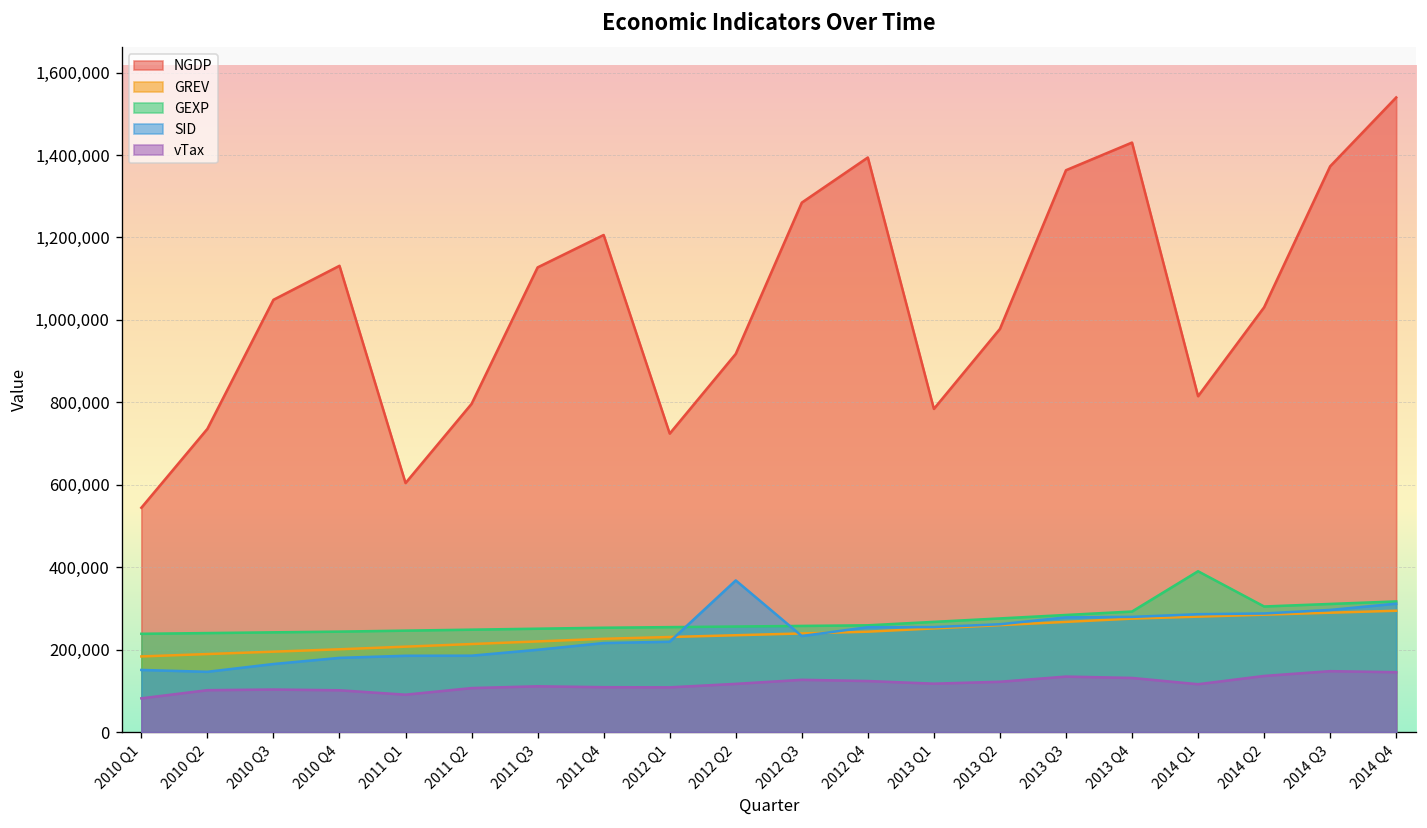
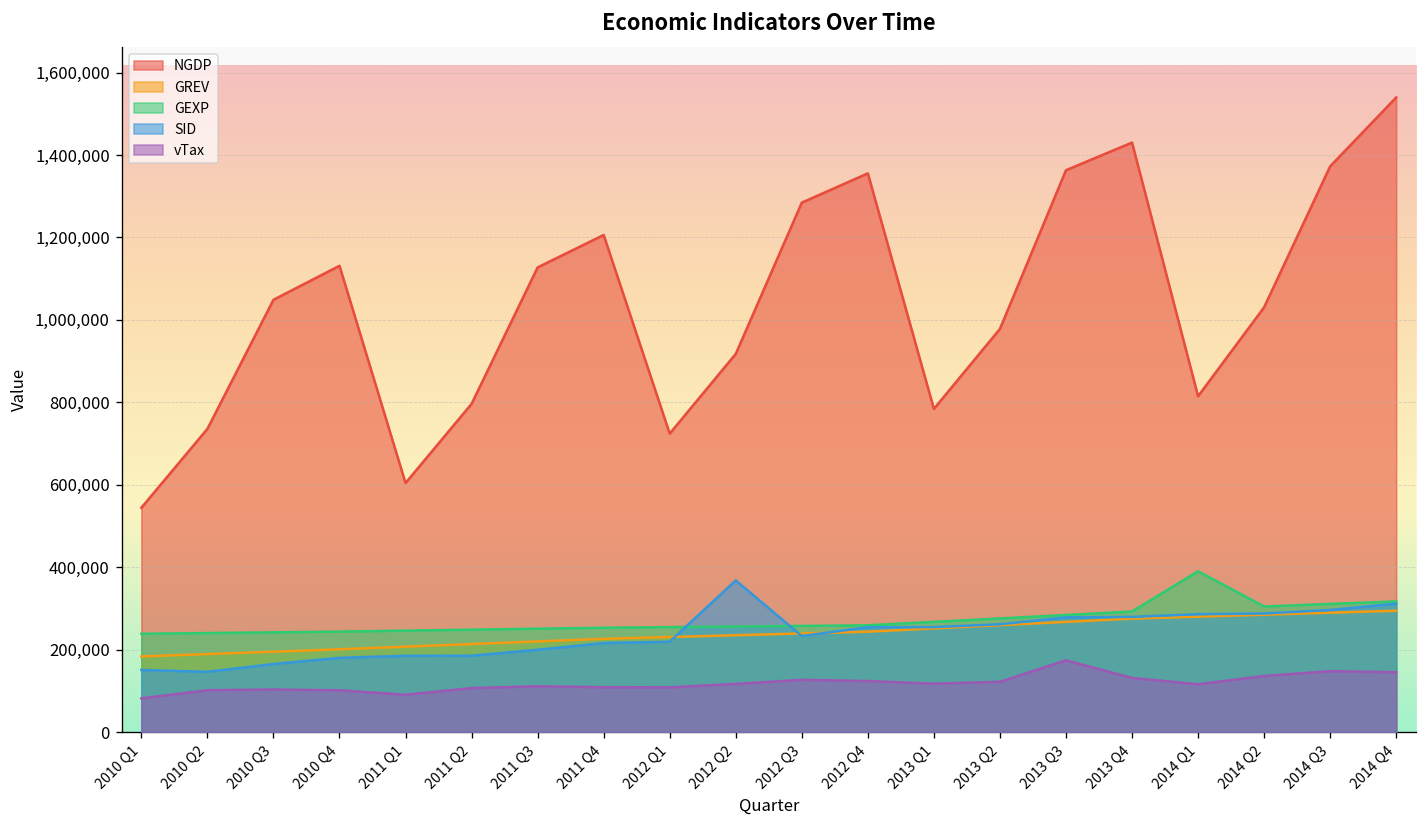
NGDP, 2012 Q4: 1,390,000 -> 1,360,000
vTax, 2013 Q3: 130,000 -> 170,000
